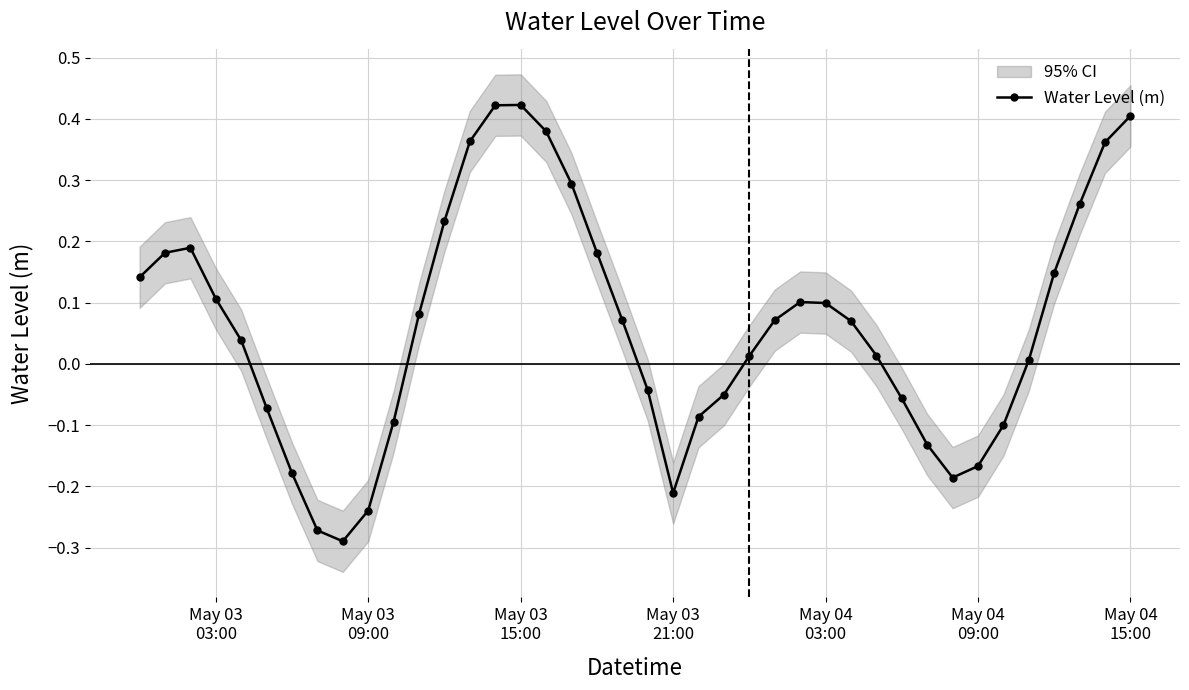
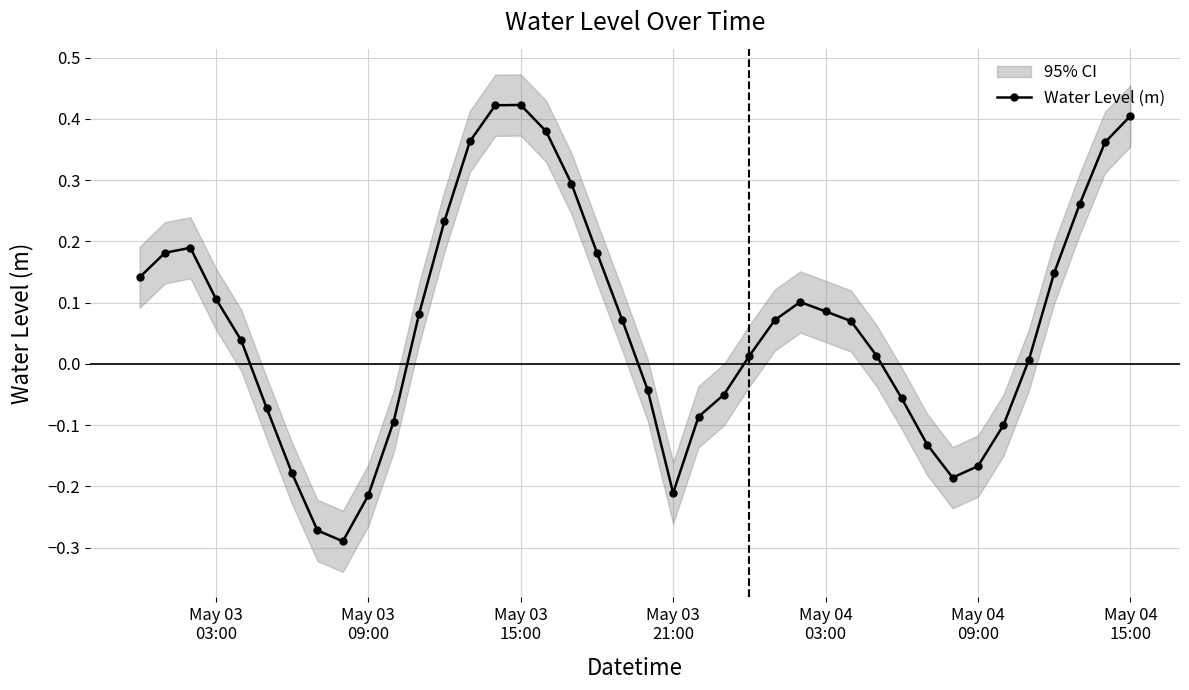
Water Level (m), May 03 09:00: -0.24 -> -0.22
Water Level (m), May 04 03:00: 0.10 -> 0.09
